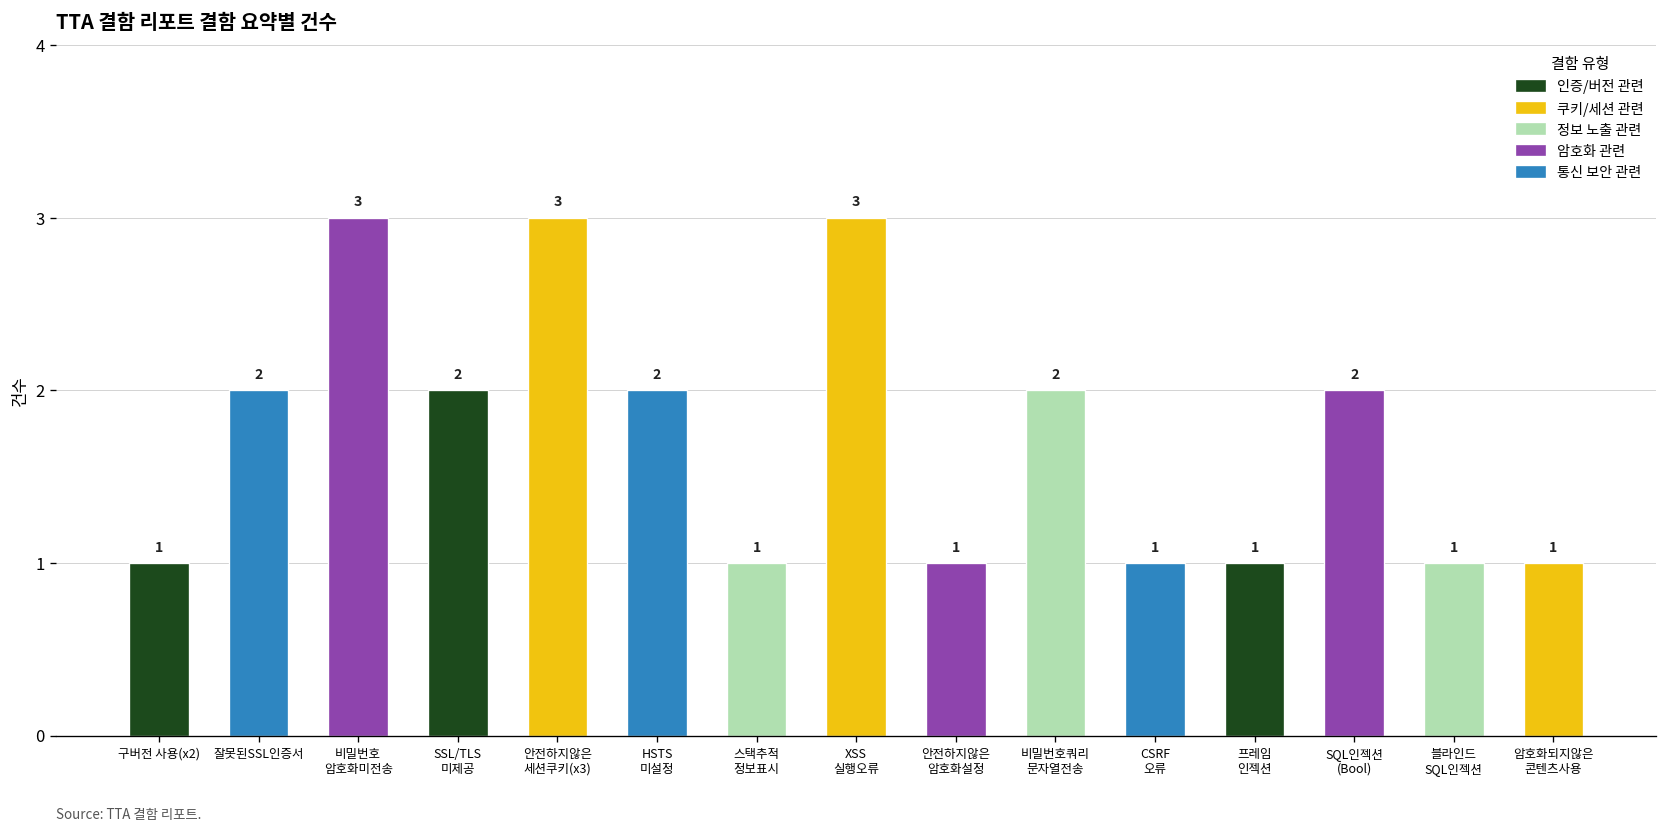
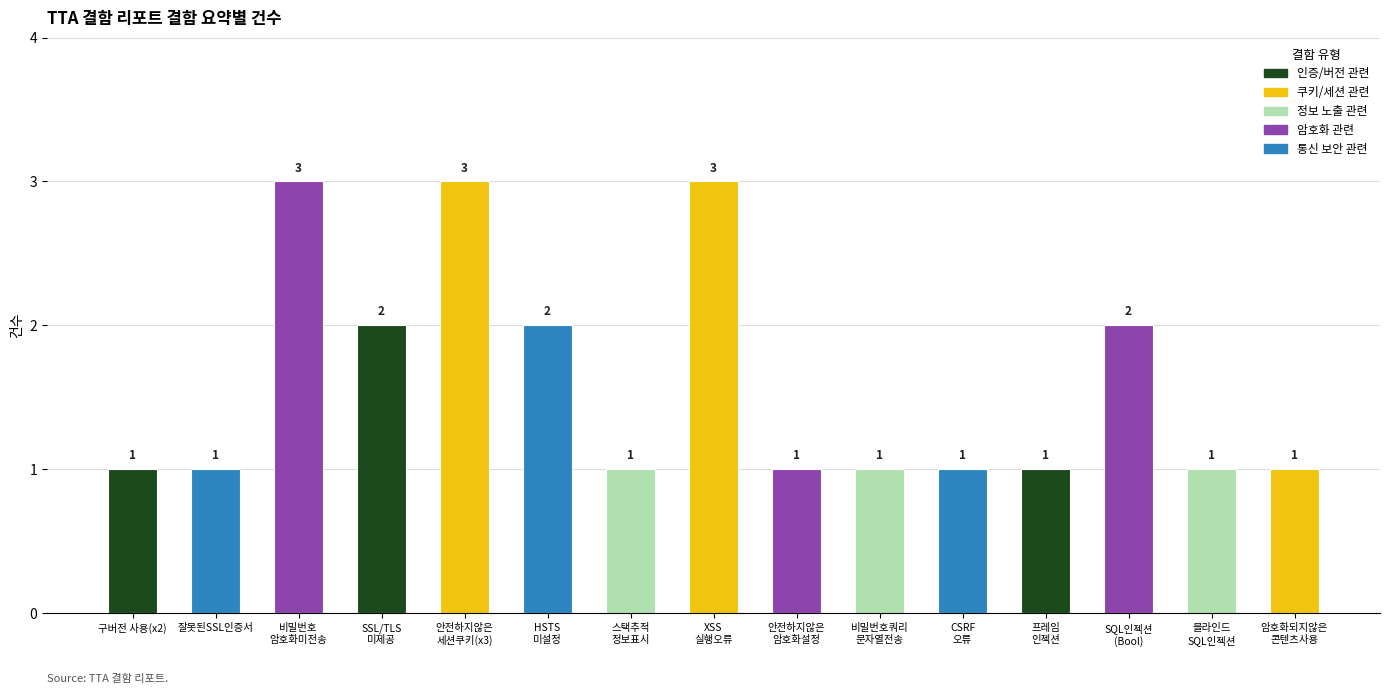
잘못된SSL인증서: 2 -> 1
비밀번호쿼리 문자열전송: 2 -> 1
